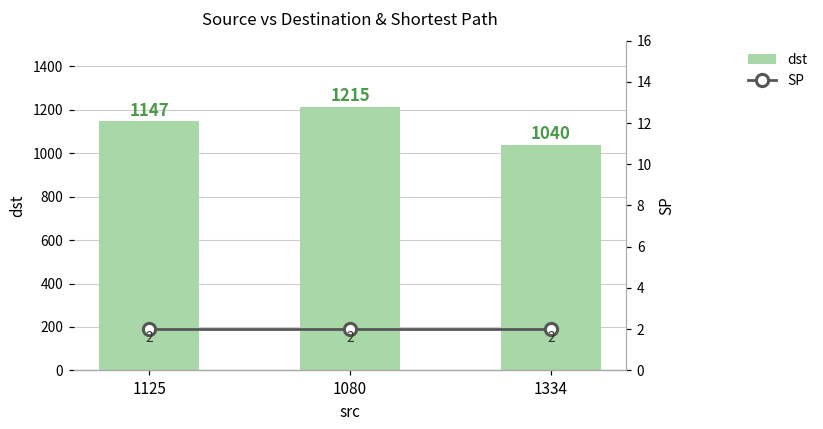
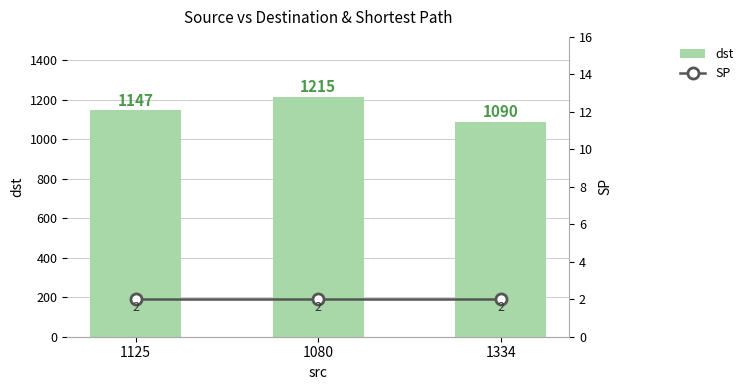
dst, 1334: 1040 -> 1090
